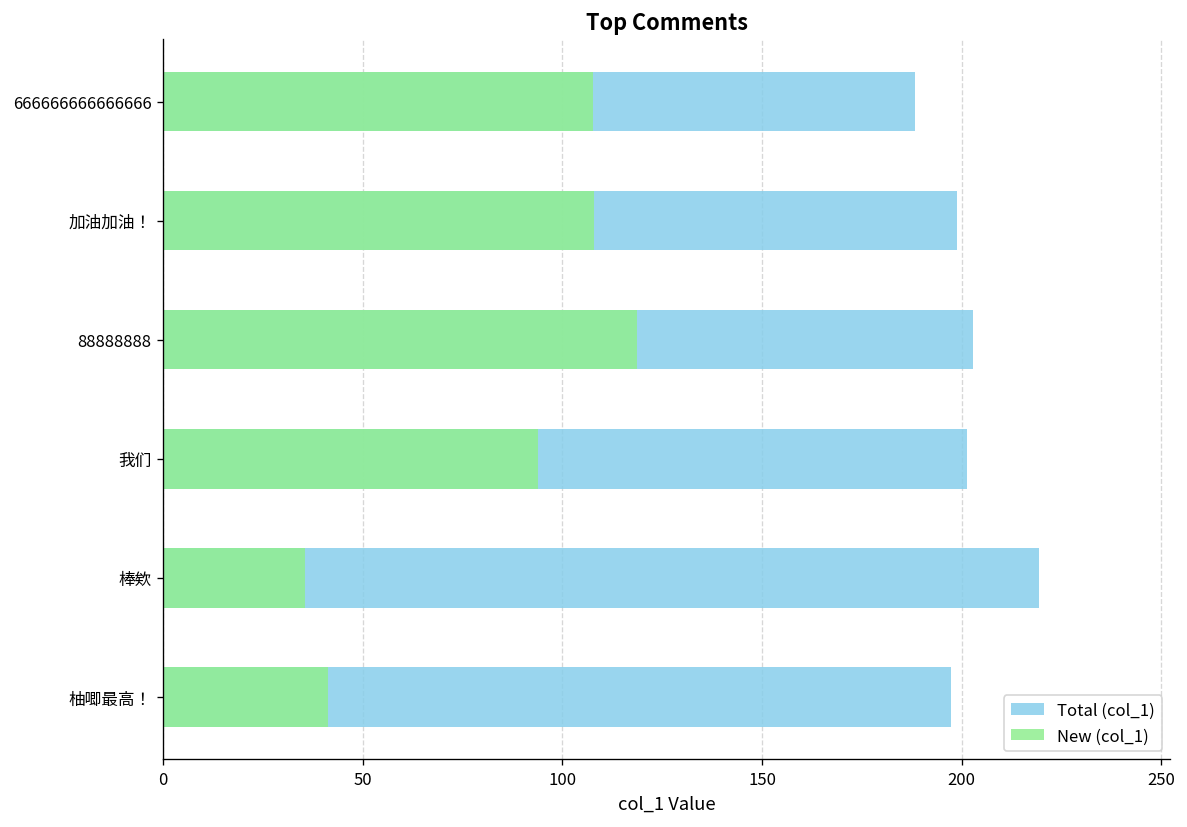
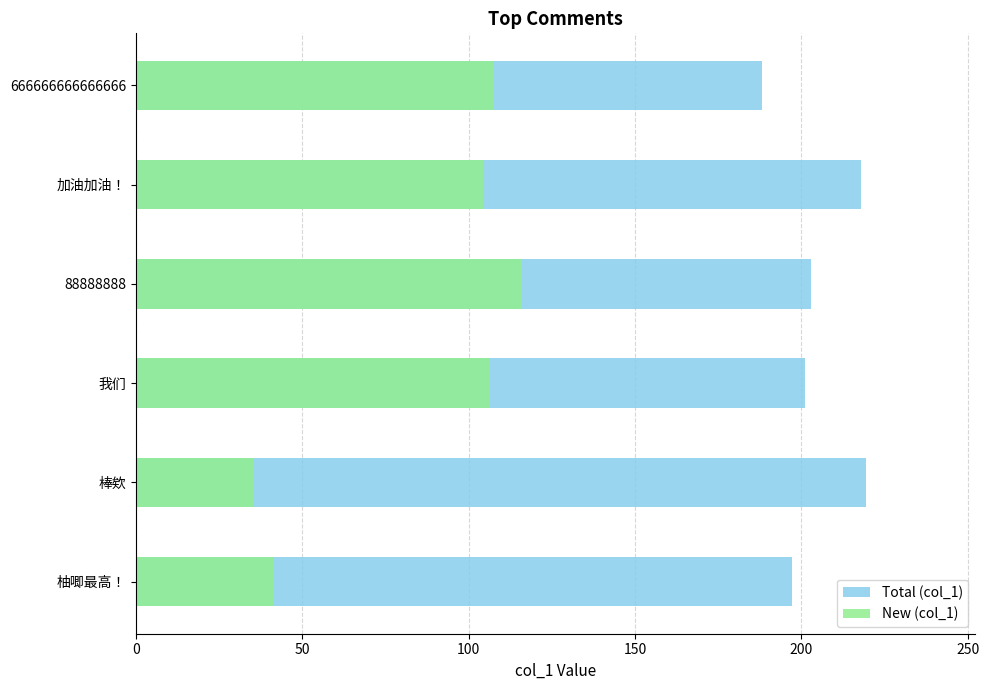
Total (col_1), 加油加油！: 199 -> 218
New (col_1), 加油加油！: 108 -> 104
New (col_1), 88888888: 119 -> 116
New (col_1), 我们: 94 -> 106
